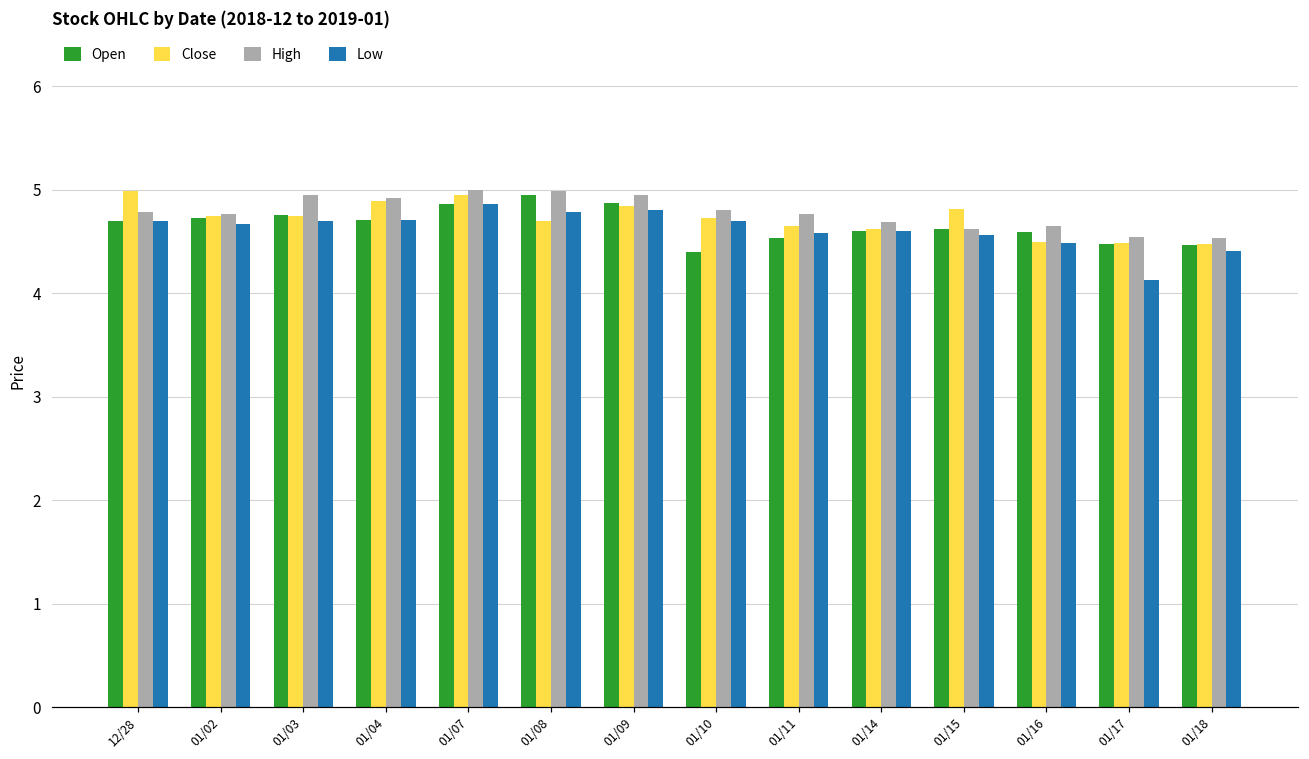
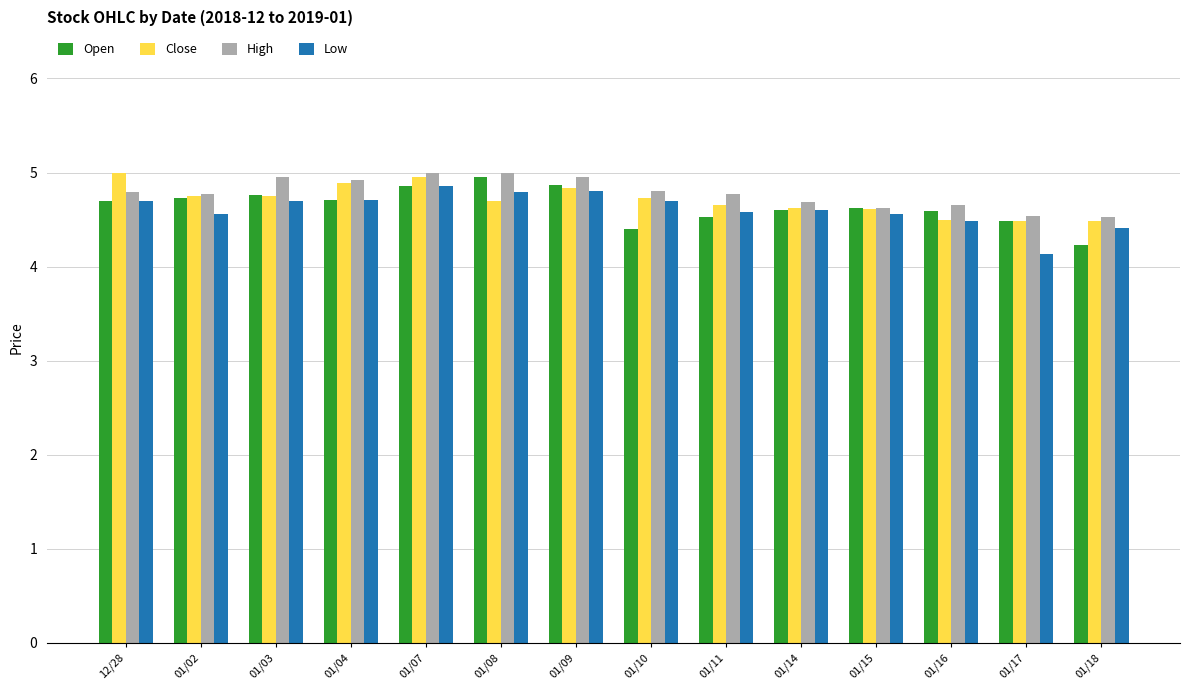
Low, 01/02: 4.7 -> 4.6
Close, 01/15: 4.8 -> 4.6
Open, 01/18: 4.5 -> 4.2
